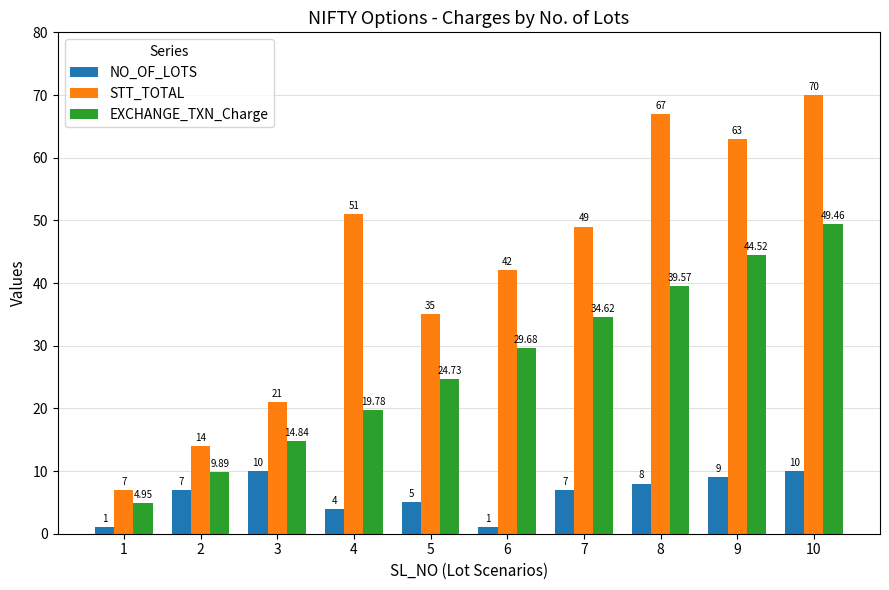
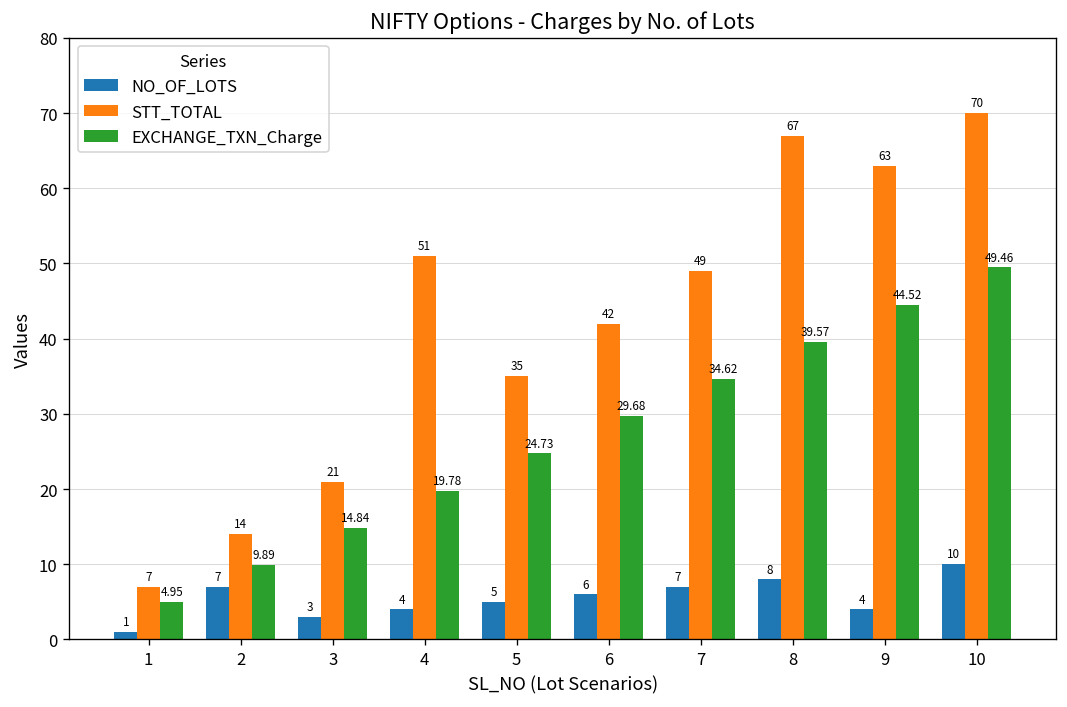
NO_OF_LOTS, 3: 10 -> 3
NO_OF_LOTS, 6: 1 -> 6
NO_OF_LOTS, 9: 9 -> 4
